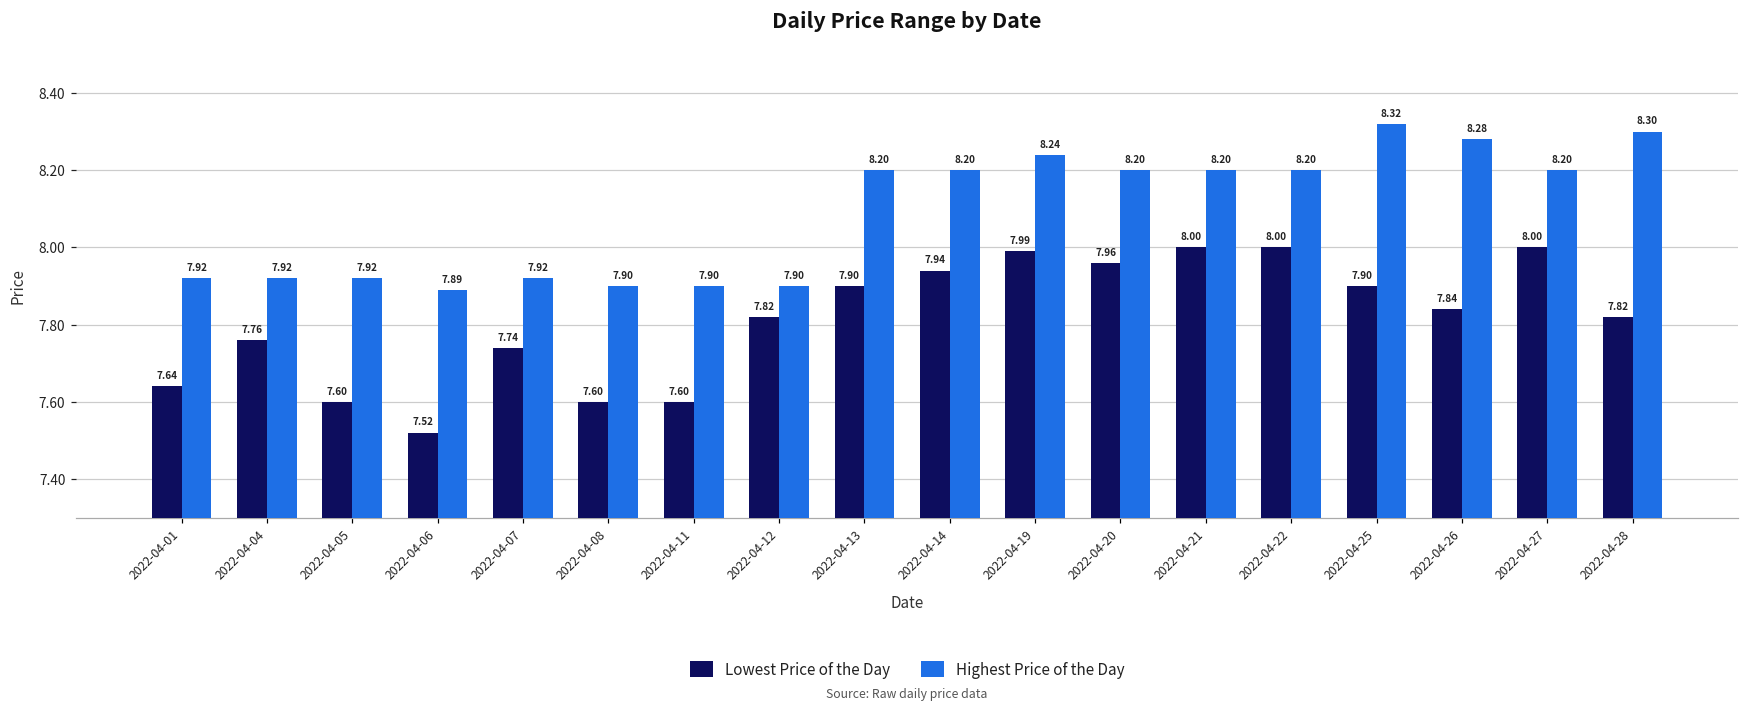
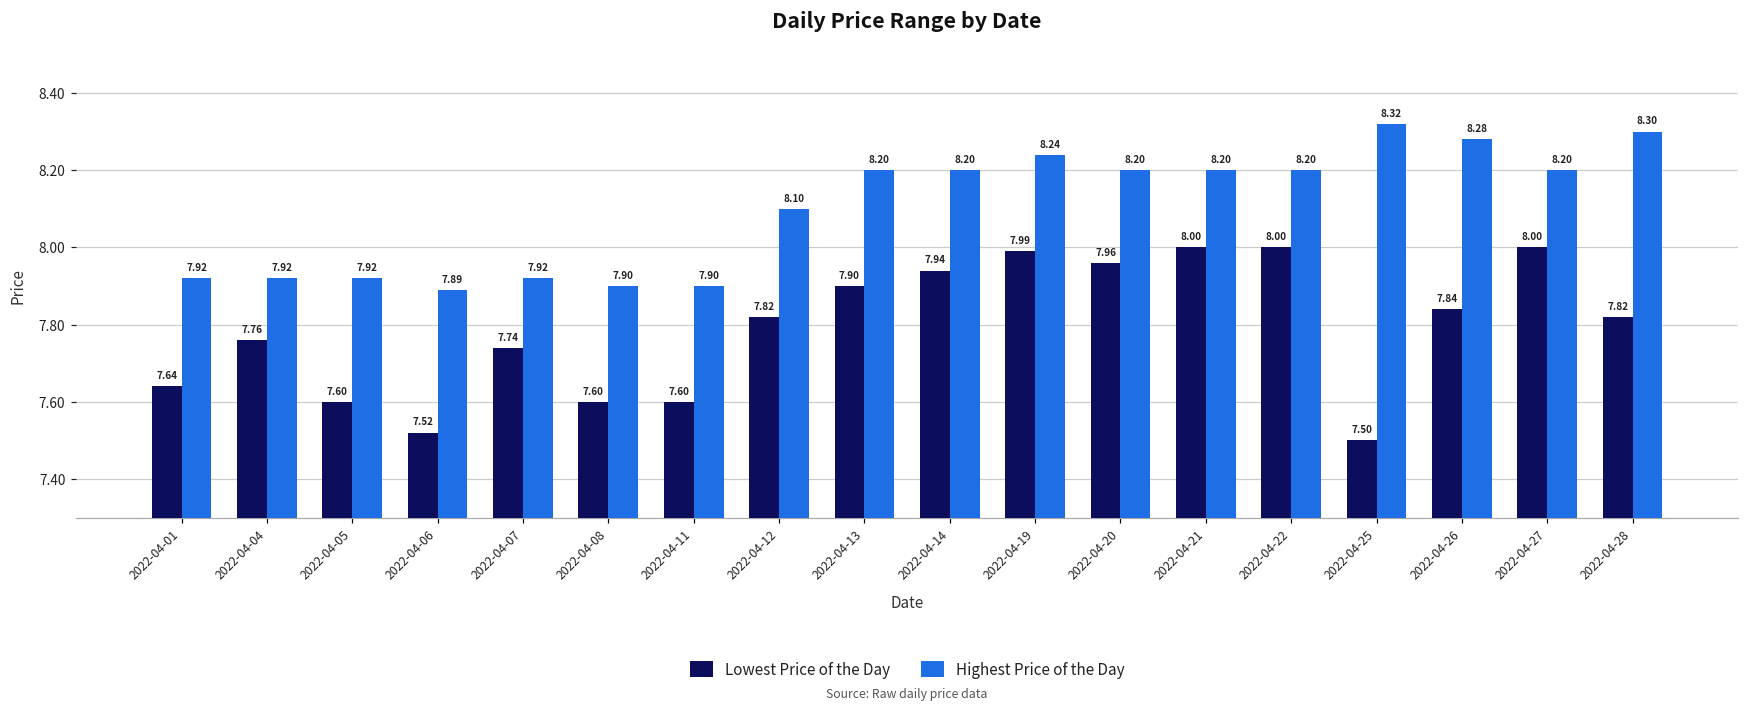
Highest Price of the Day, 2022-04-12: 7.90 -> 8.10
Lowest Price of the Day, 2022-04-25: 7.90 -> 7.50
